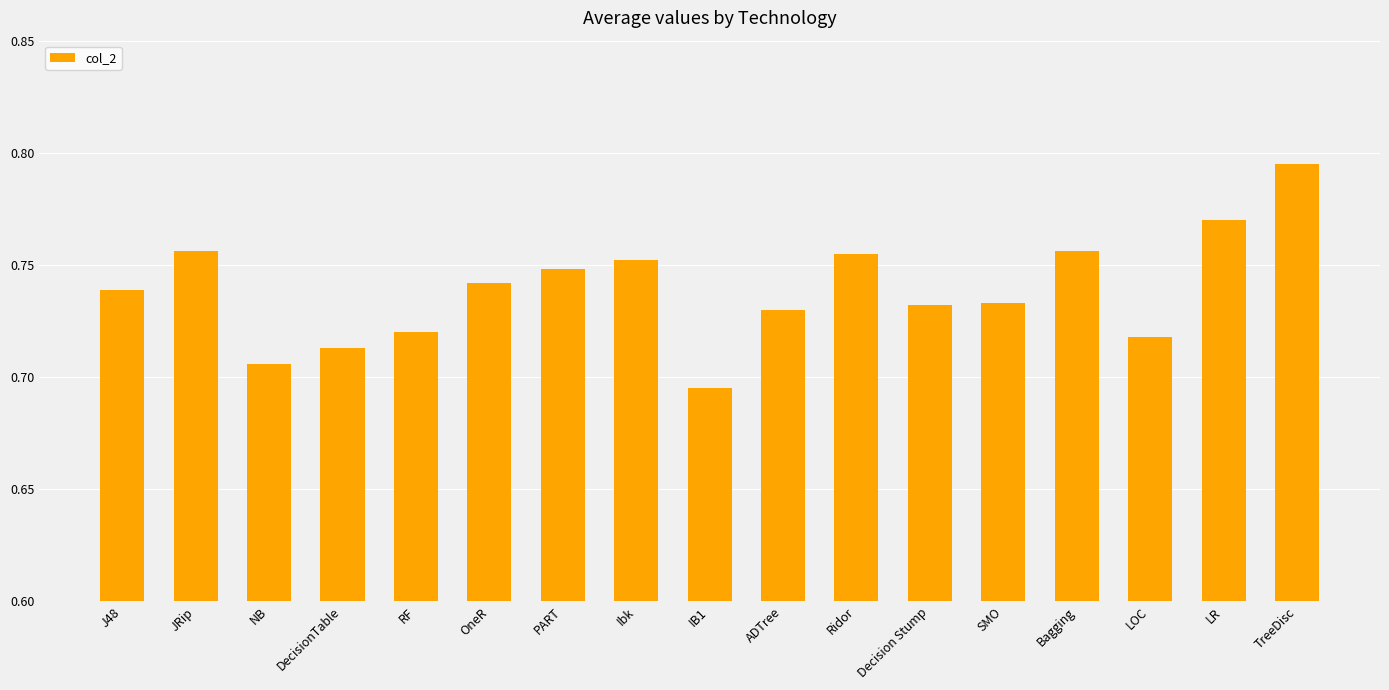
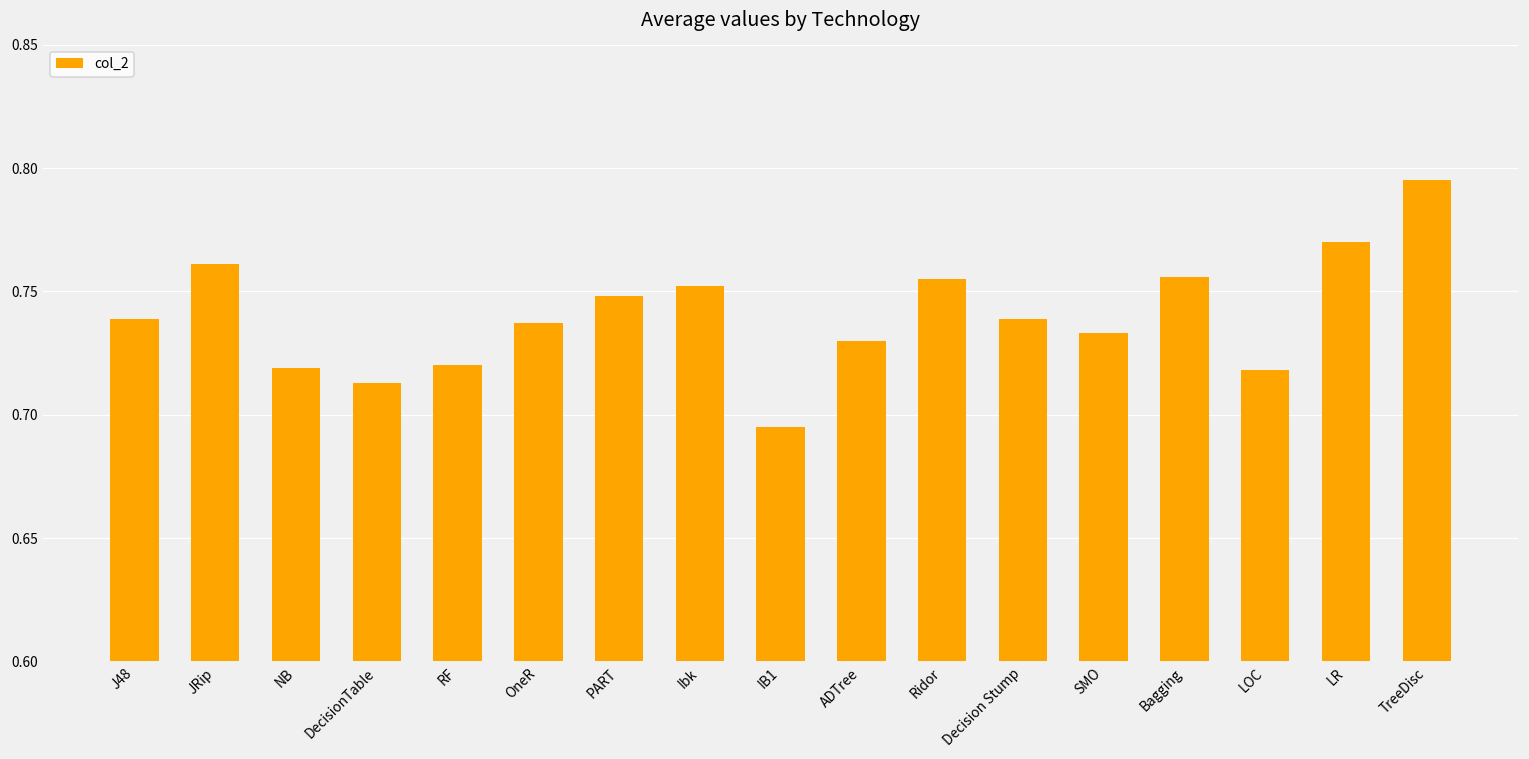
JRip: 0.756 -> 0.761
NB: 0.706 -> 0.719
OneR: 0.742 -> 0.737
Decision Stump: 0.732 -> 0.739
